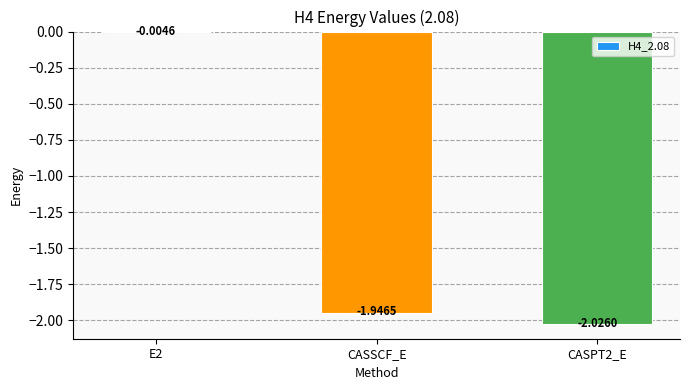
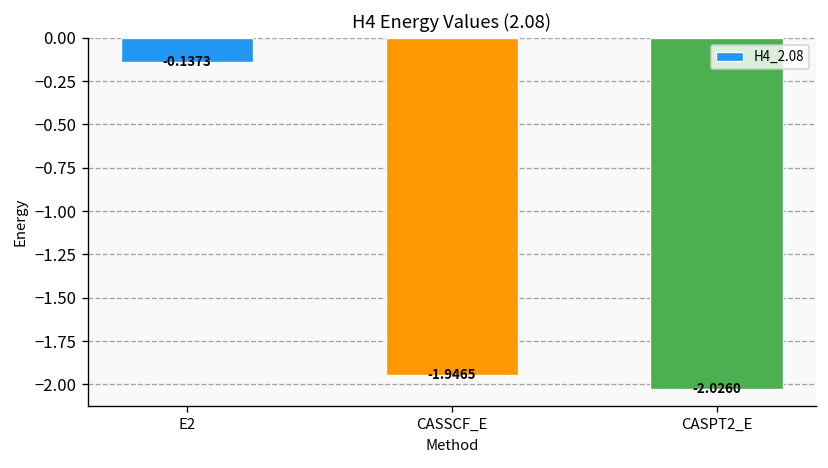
E2: -0.0046 -> -0.1373
